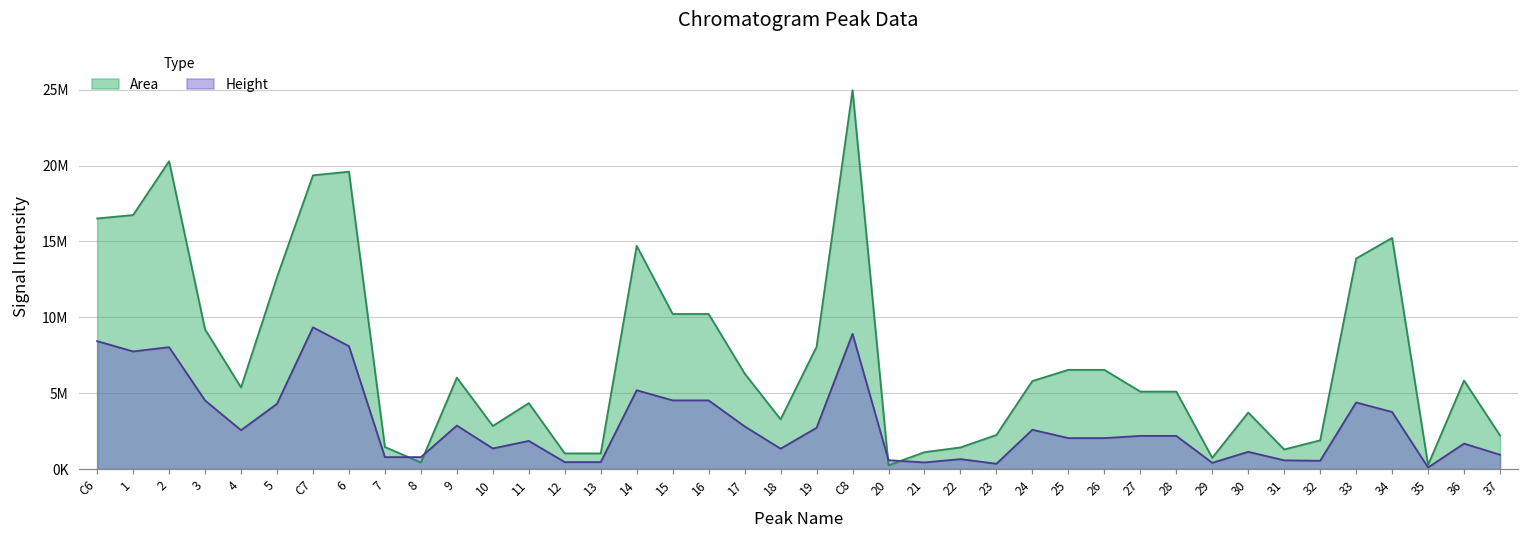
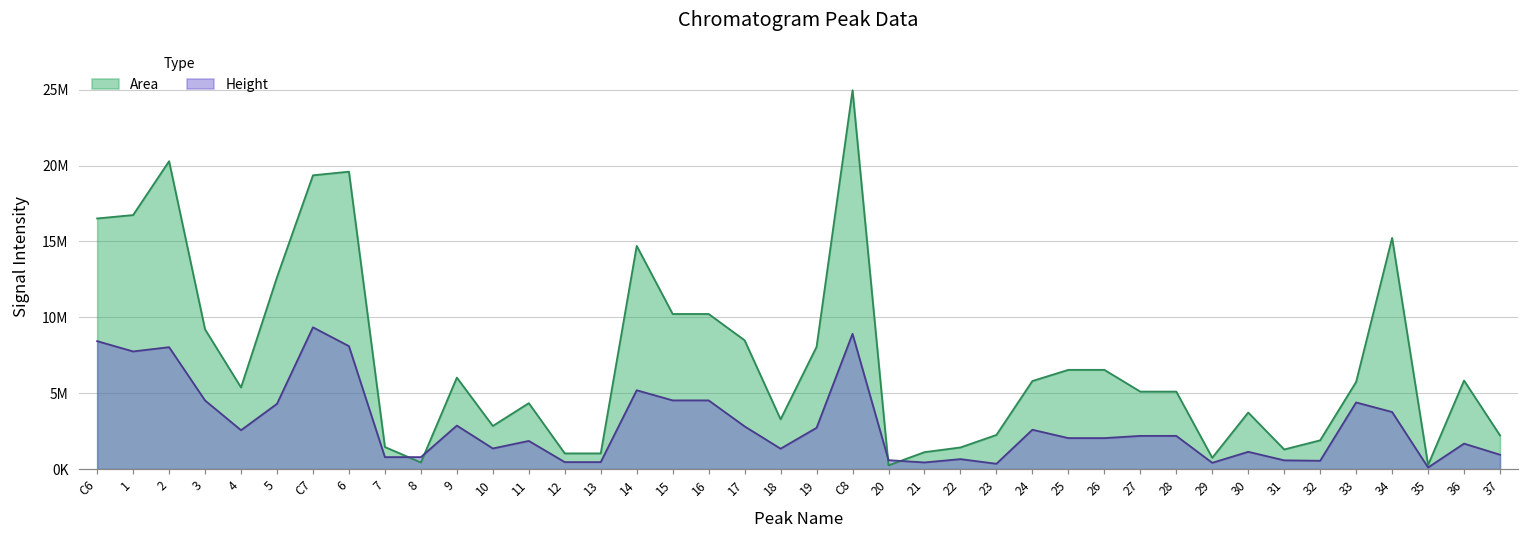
Area, 17: 6300000 -> 8500000
Area, 33: 13900000 -> 5700000
